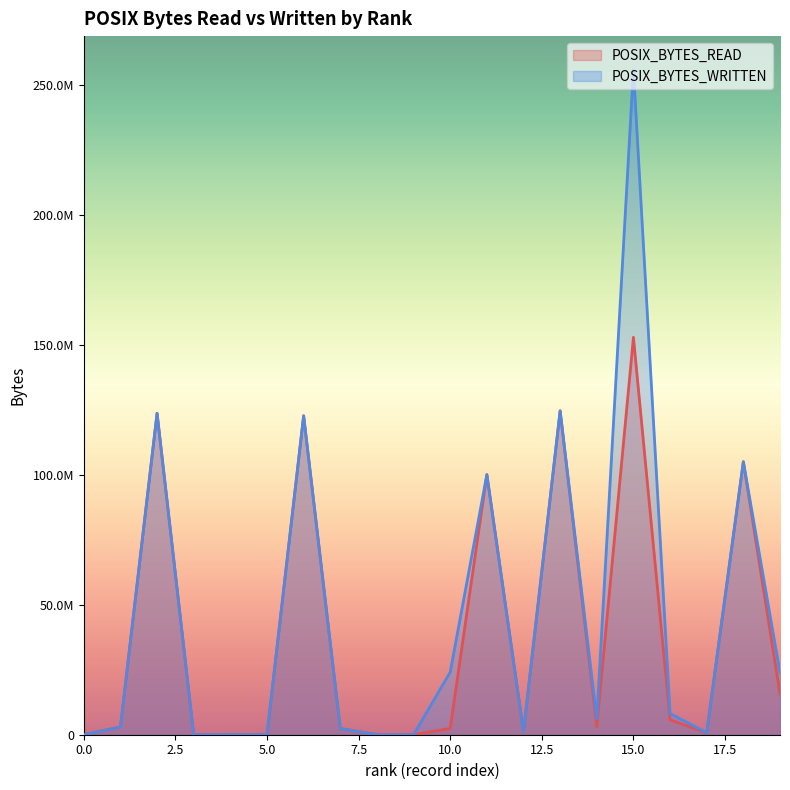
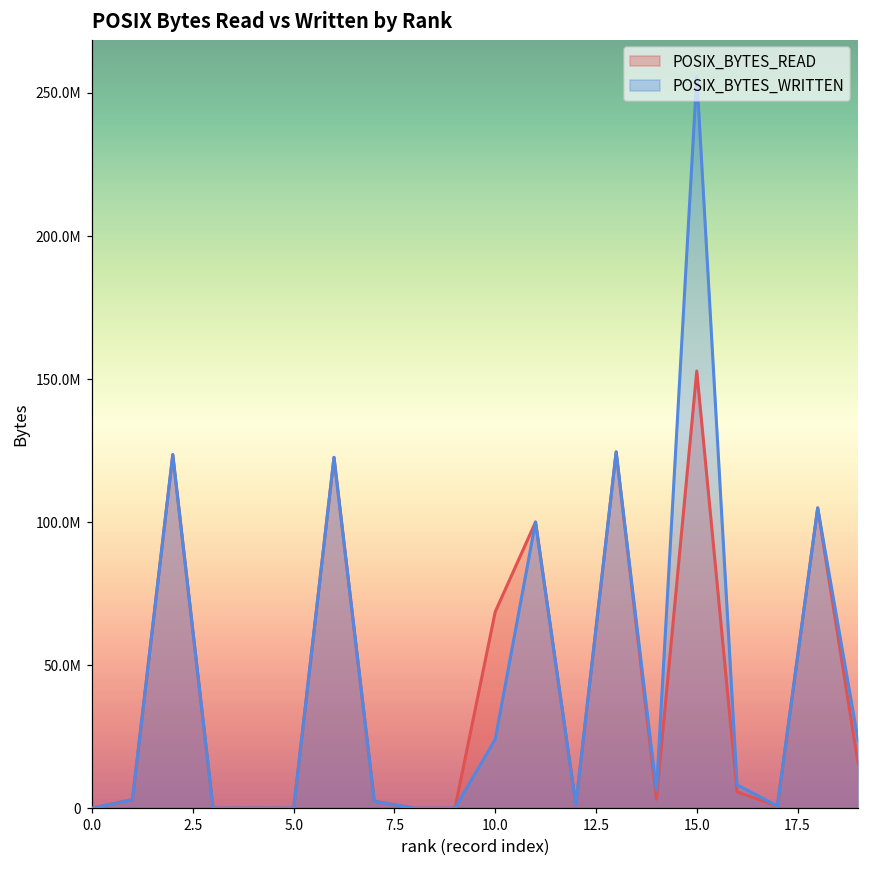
POSIX_BYTES_READ, 10.0: 2000000 -> 69000000
